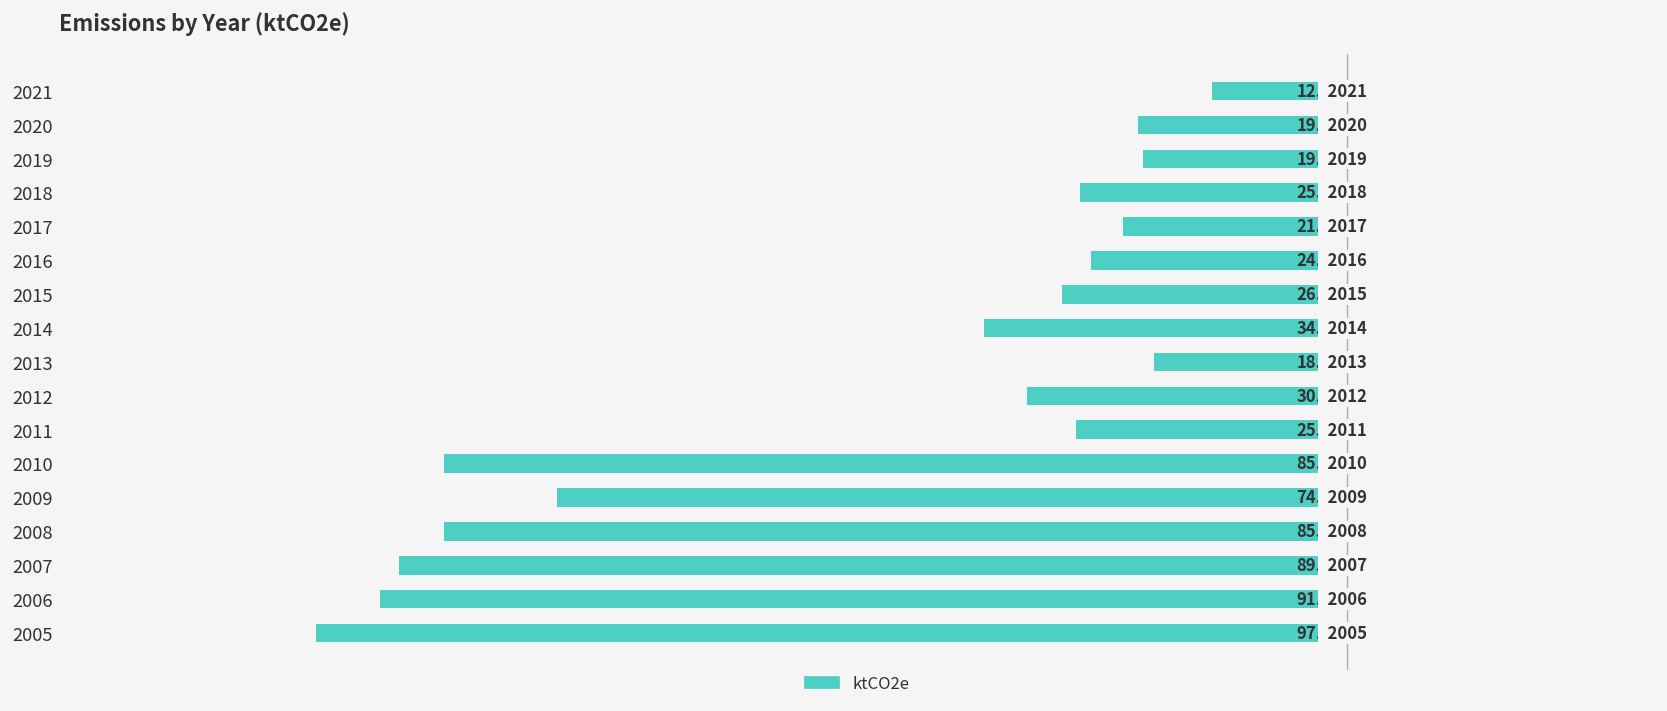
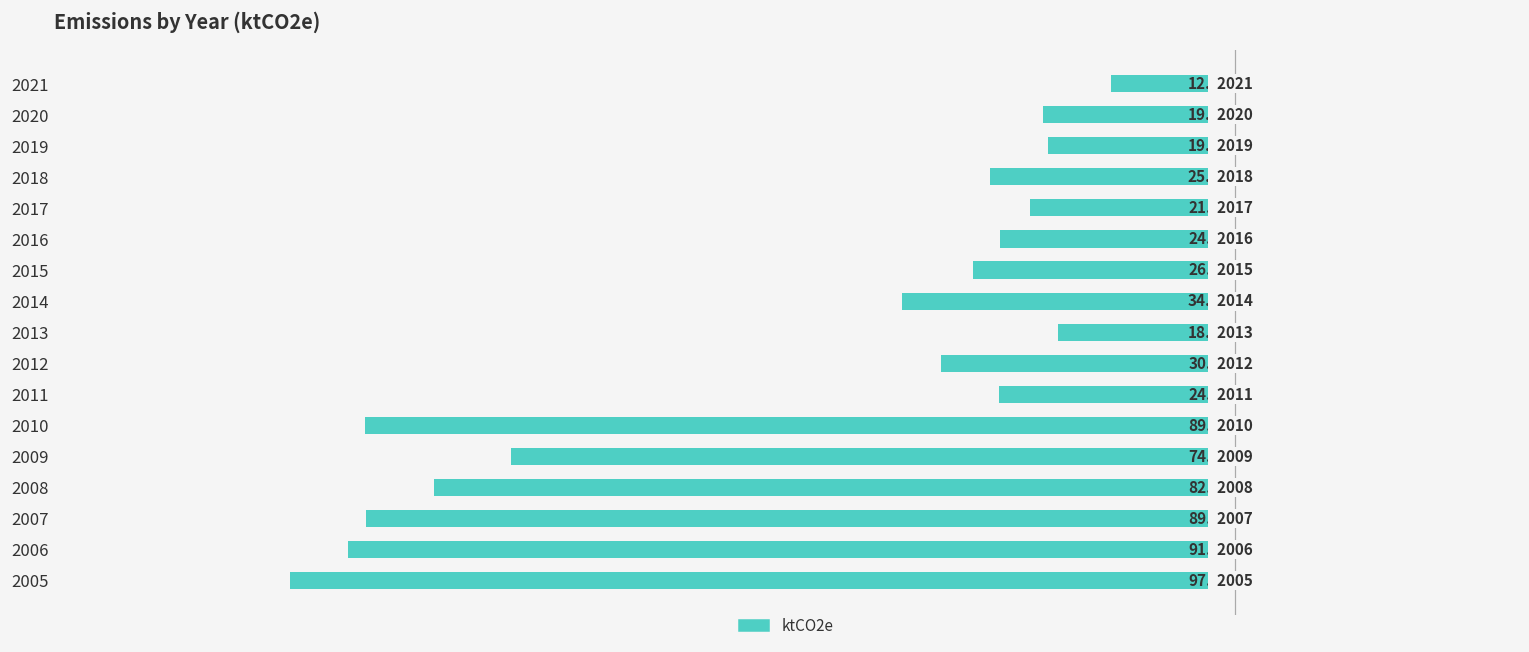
2011: 25.5 -> 24.2
2010: 85.2 -> 89.5
2008: 85.2 -> 82.4
